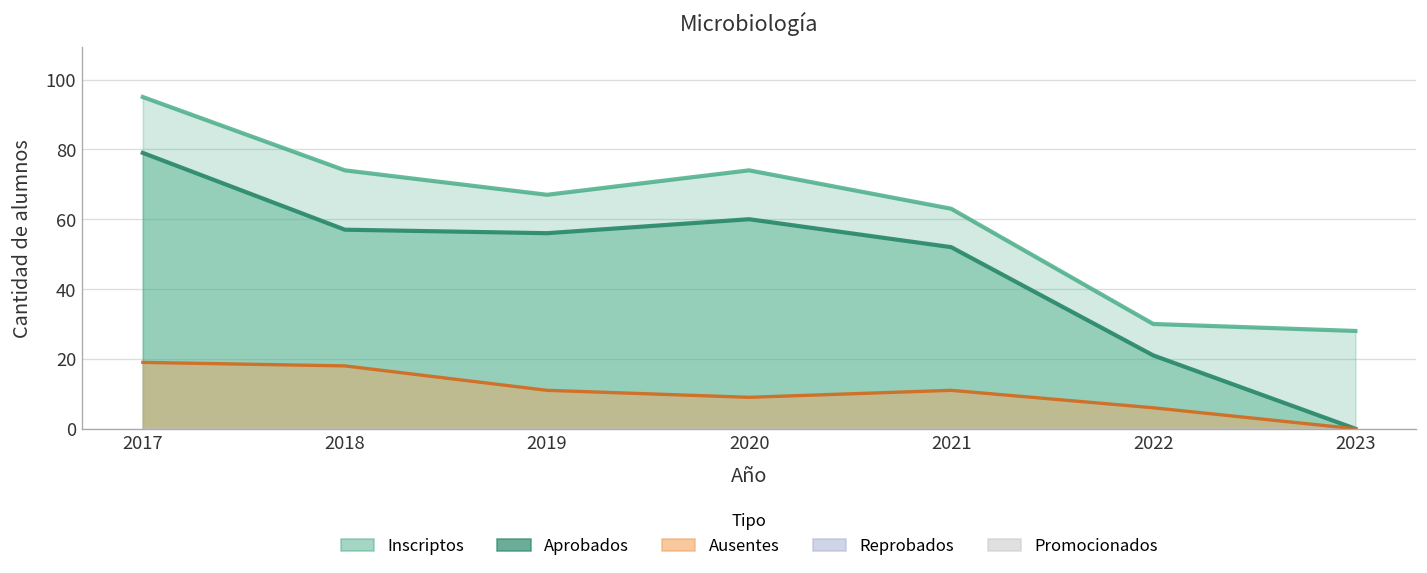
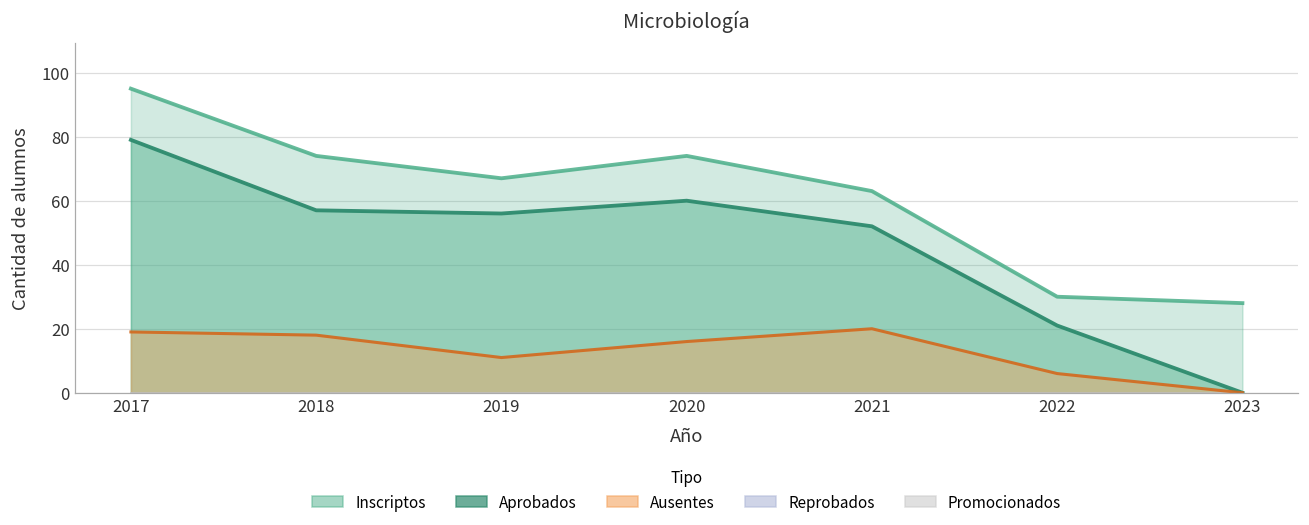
Ausentes, 2020: 9 -> 16
Ausentes, 2021: 11 -> 20
